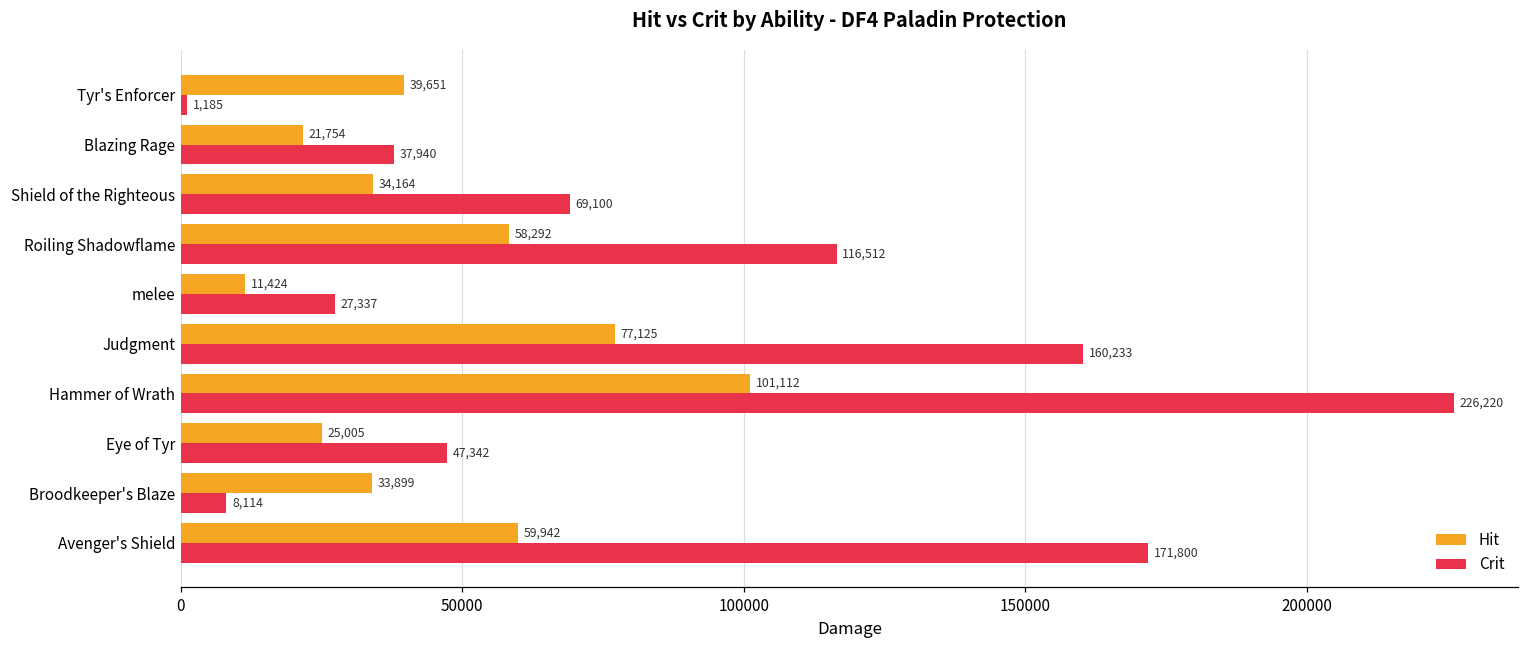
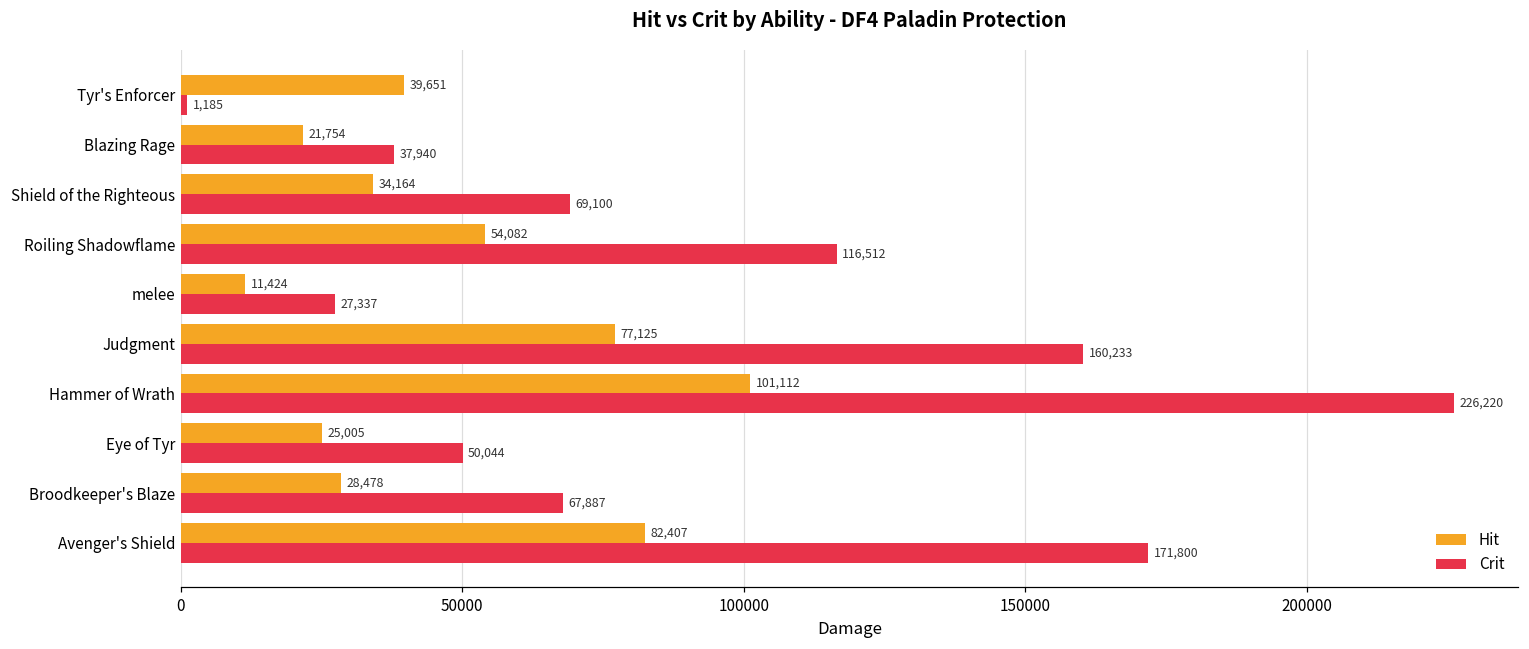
Hit, Roiling Shadowflame: 58,292 -> 54,082
Crit, Eye of Tyr: 47,342 -> 50,044
Hit, Broodkeeper's Blaze: 33,899 -> 28,478
Crit, Broodkeeper's Blaze: 8,114 -> 67,887
Hit, Avenger's Shield: 59,942 -> 82,407
